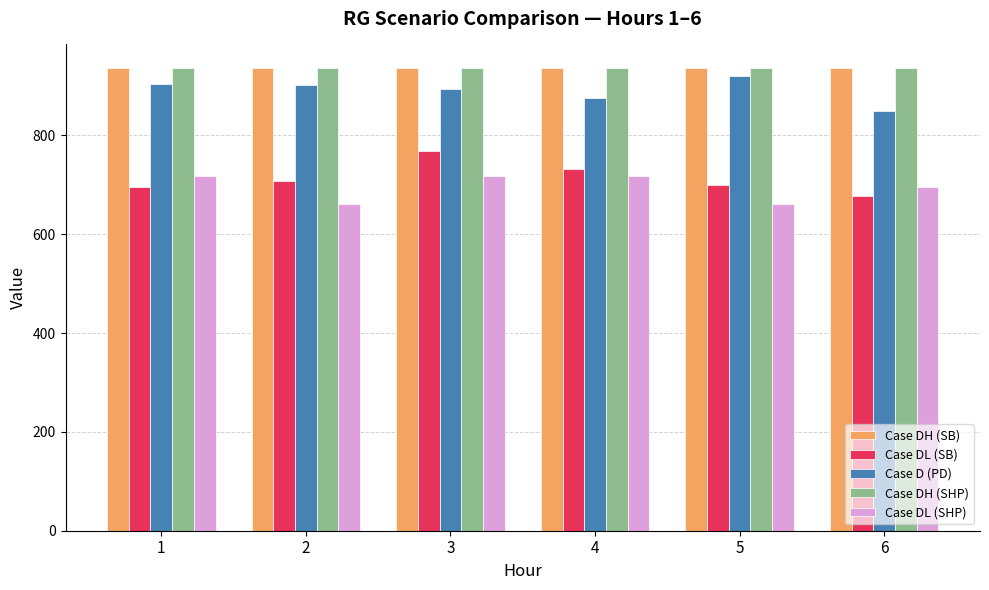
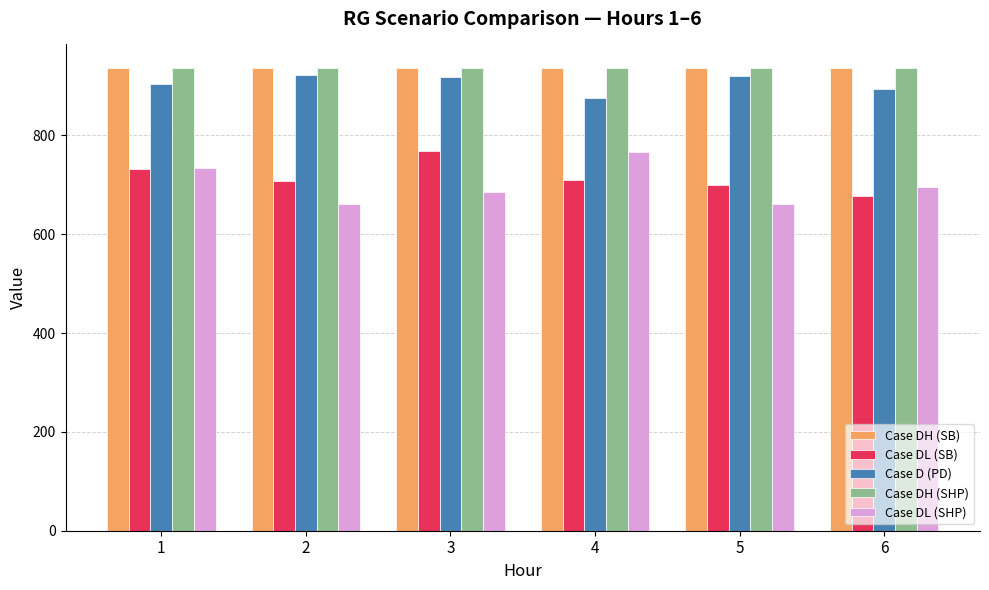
Case DL (SB), 1: 700 -> 730
Case DL (SHP), 1: 720 -> 730
Case D (PD), 2: 900 -> 920
Case D (PD), 3: 890 -> 920
Case DL (SHP), 3: 720 -> 690
Case DL (SB), 4: 730 -> 710
Case DL (SHP), 4: 720 -> 770
Case D (PD), 6: 850 -> 890
